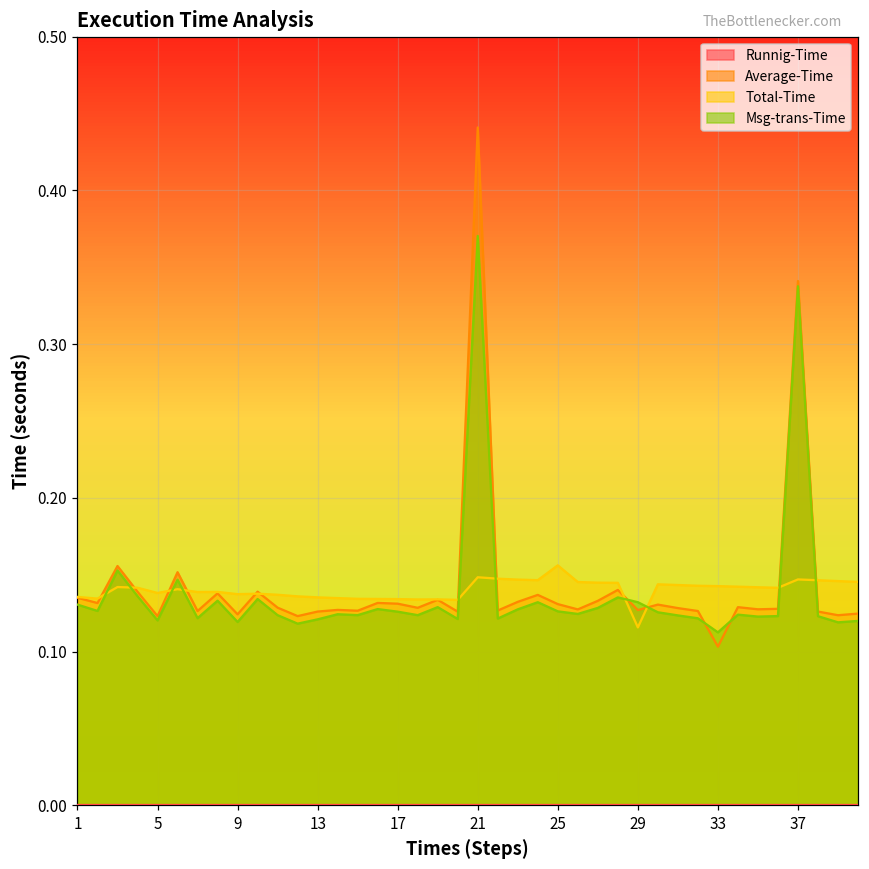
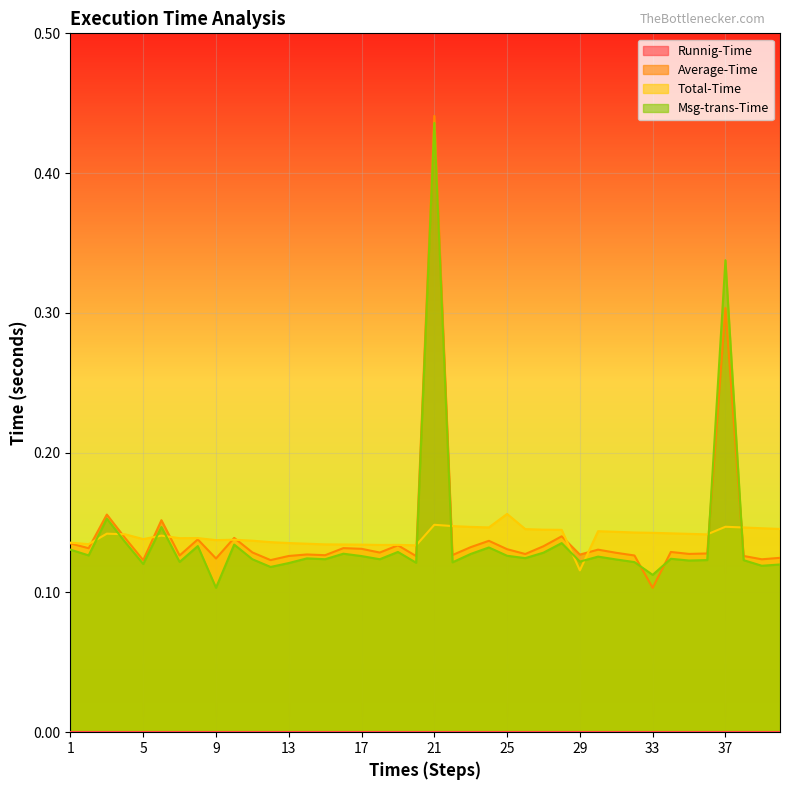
Msg-trans-Time, 9: 0.119 -> 0.103
Msg-trans-Time, 21: 0.370 -> 0.436
Msg-trans-Time, 29: 0.132 -> 0.122
Average-Time, 37: 0.341 -> 0.303
